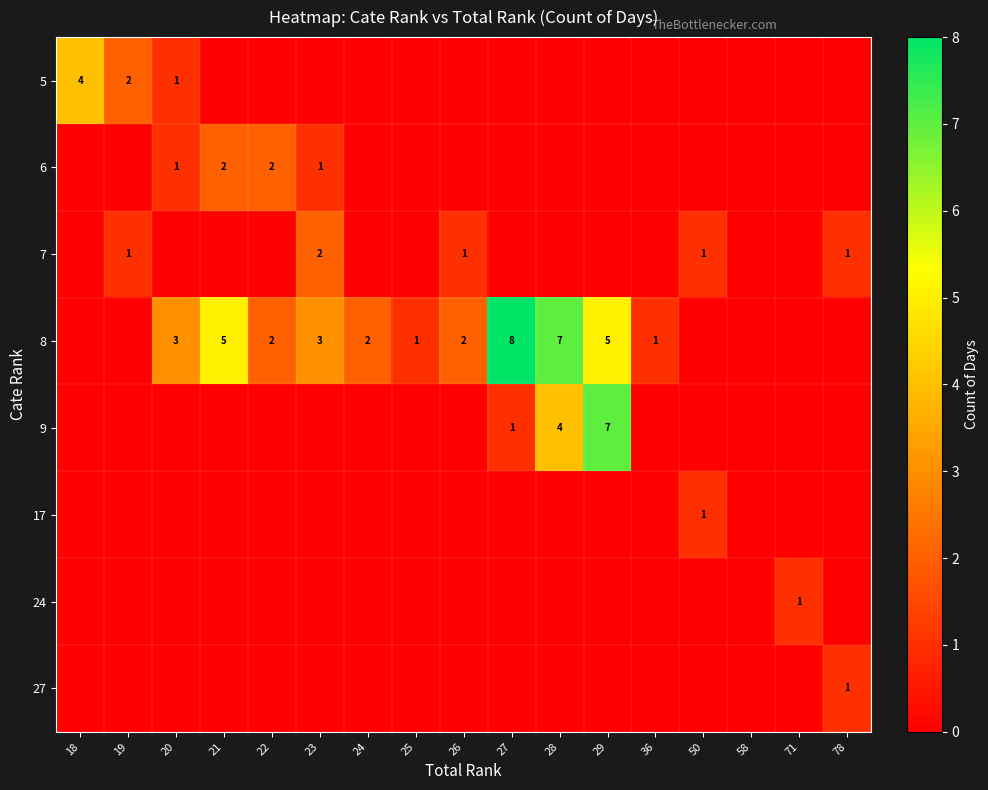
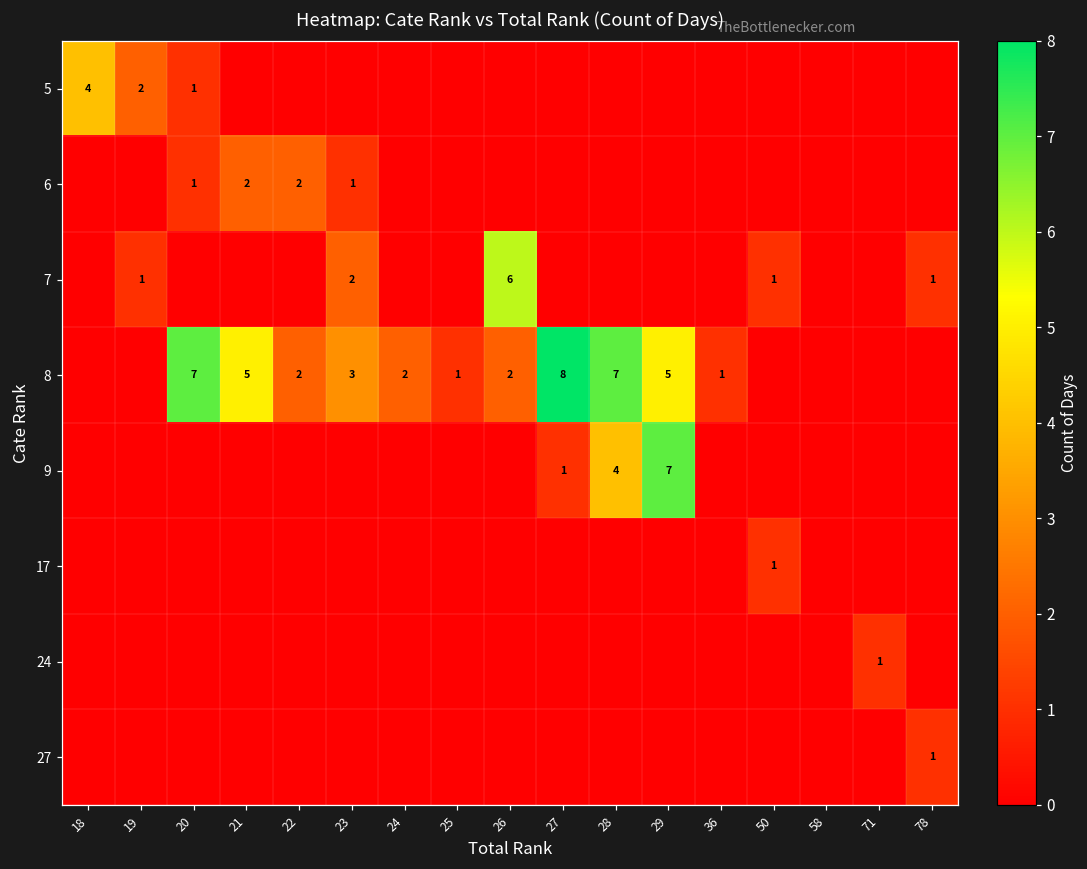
7, 26: 1 -> 6
8, 20: 3 -> 7
